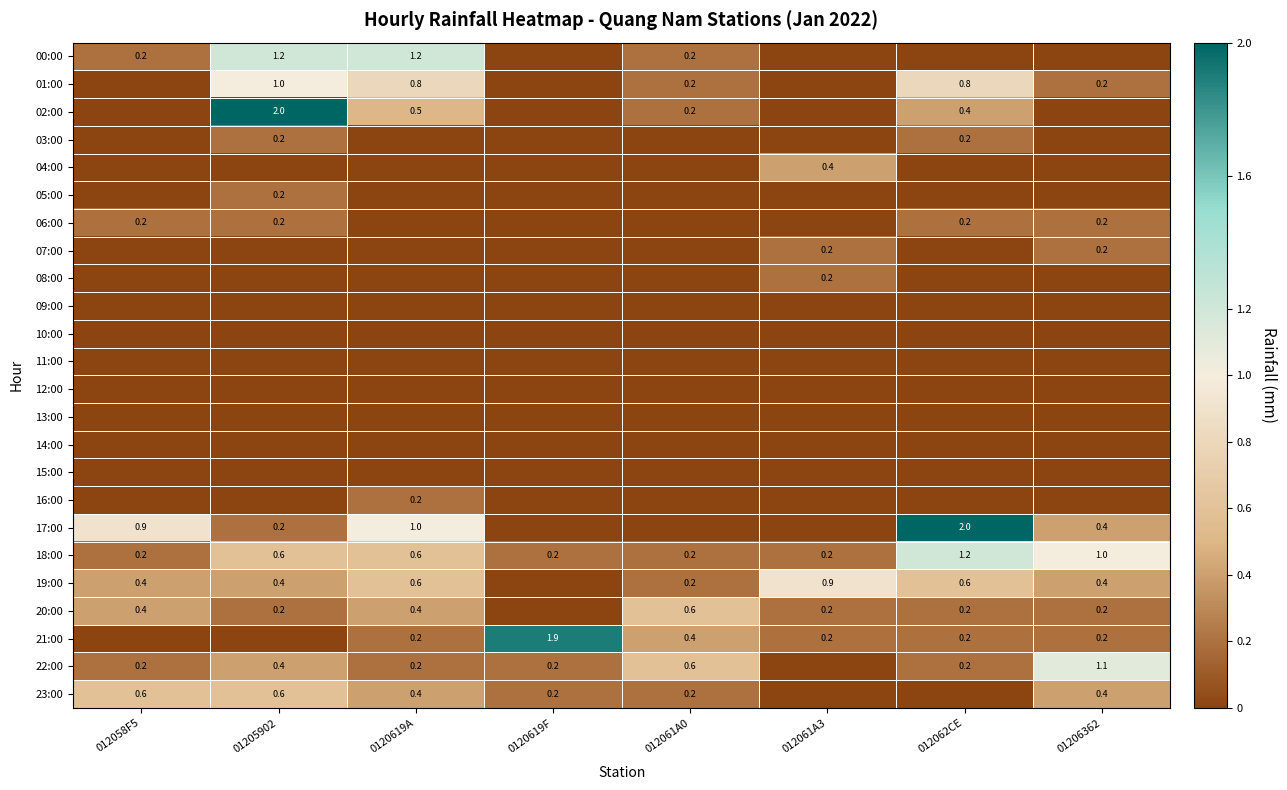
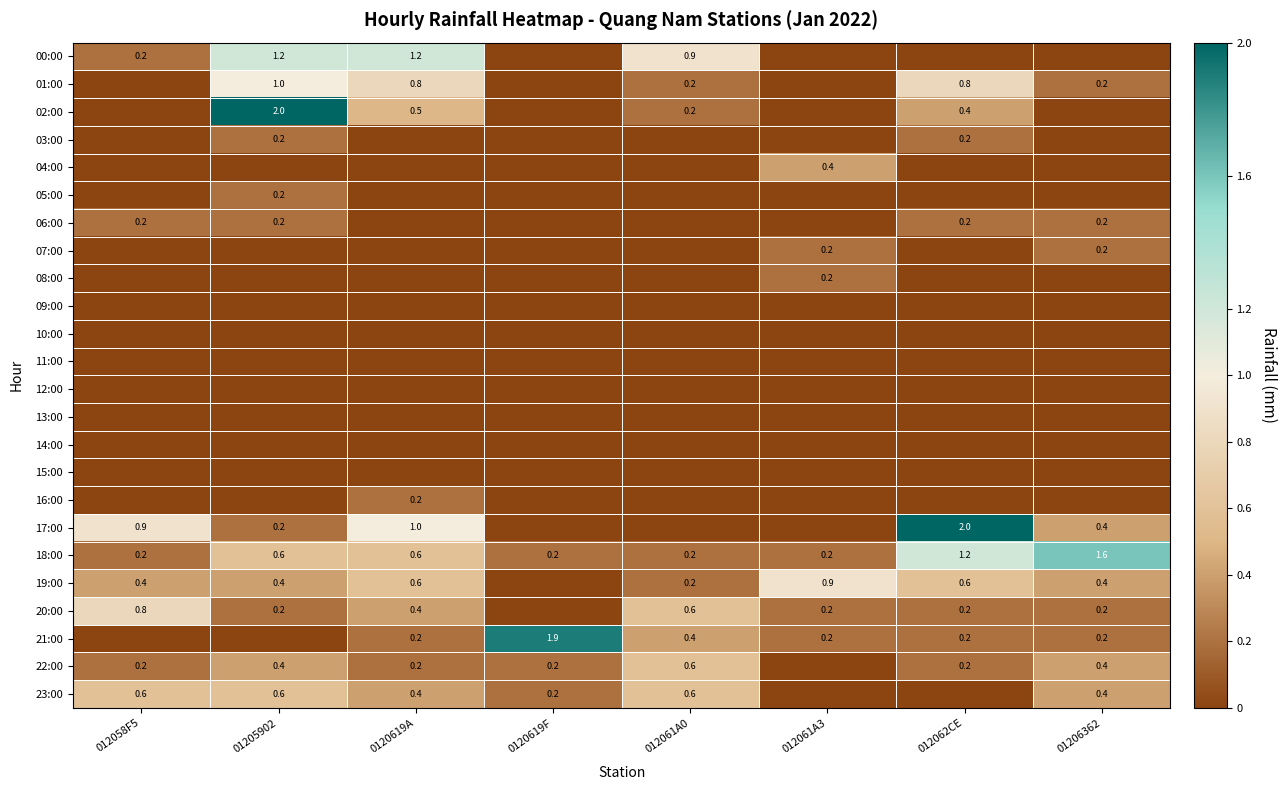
00:00, 012061A0: 0.2 -> 0.9
18:00, 01206362: 1.0 -> 1.6
20:00, 012058F5: 0.4 -> 0.8
22:00, 01206362: 1.1 -> 0.4
23:00, 012061A0: 0.2 -> 0.6
